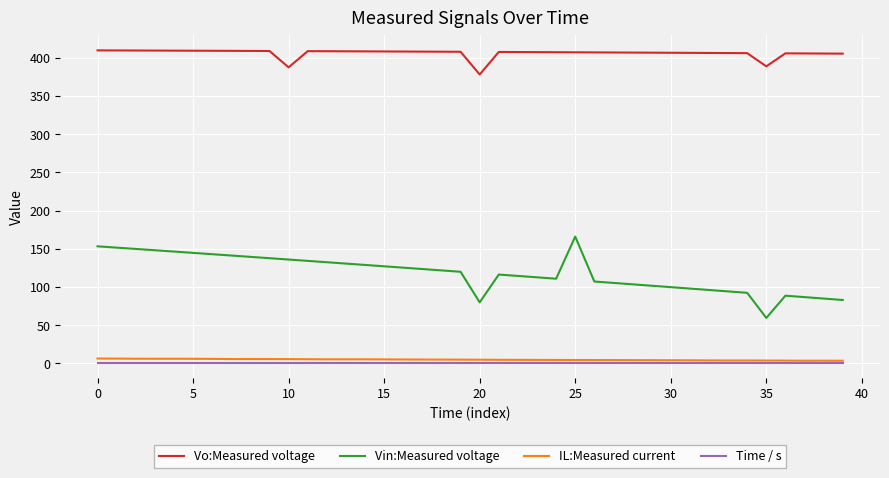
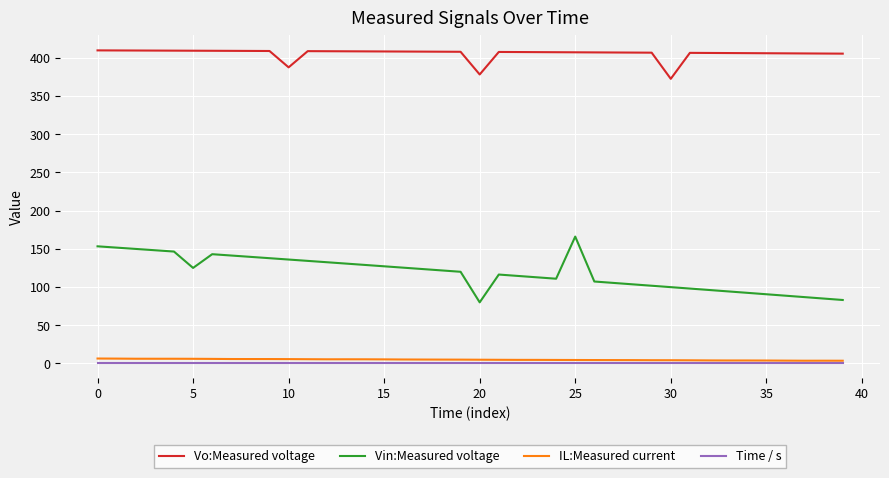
Vin:Measured voltage, 5: 140 -> 130
Vo:Measured voltage, 30: 410 -> 370
Vo:Measured voltage, 35: 390 -> 410
Vin:Measured voltage, 35: 60 -> 90
